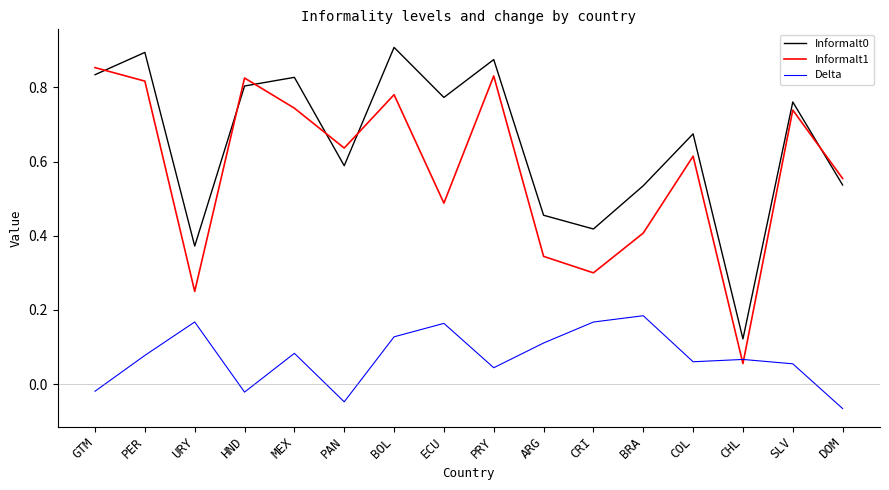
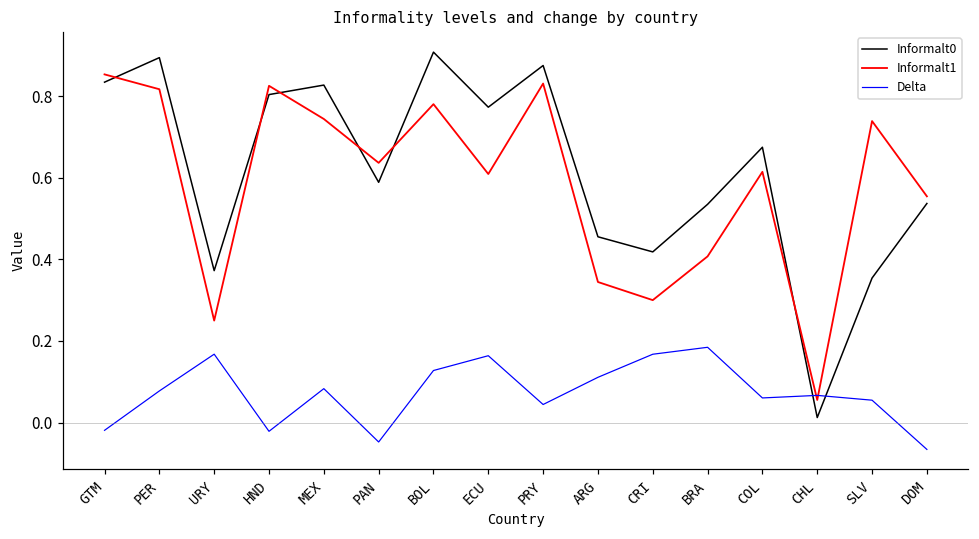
Informalt1, ECU: 0.49 -> 0.61
Informalt0, CHL: 0.12 -> 0.01
Informalt0, SLV: 0.76 -> 0.35
